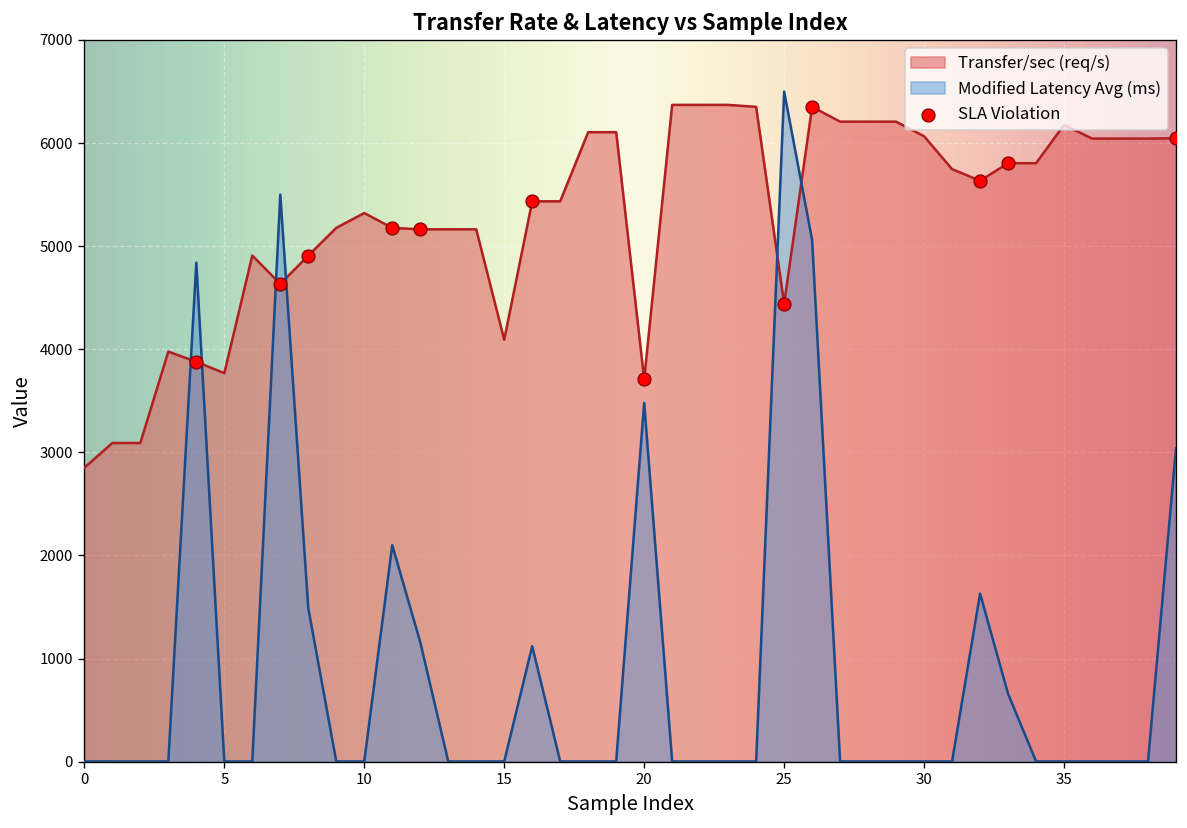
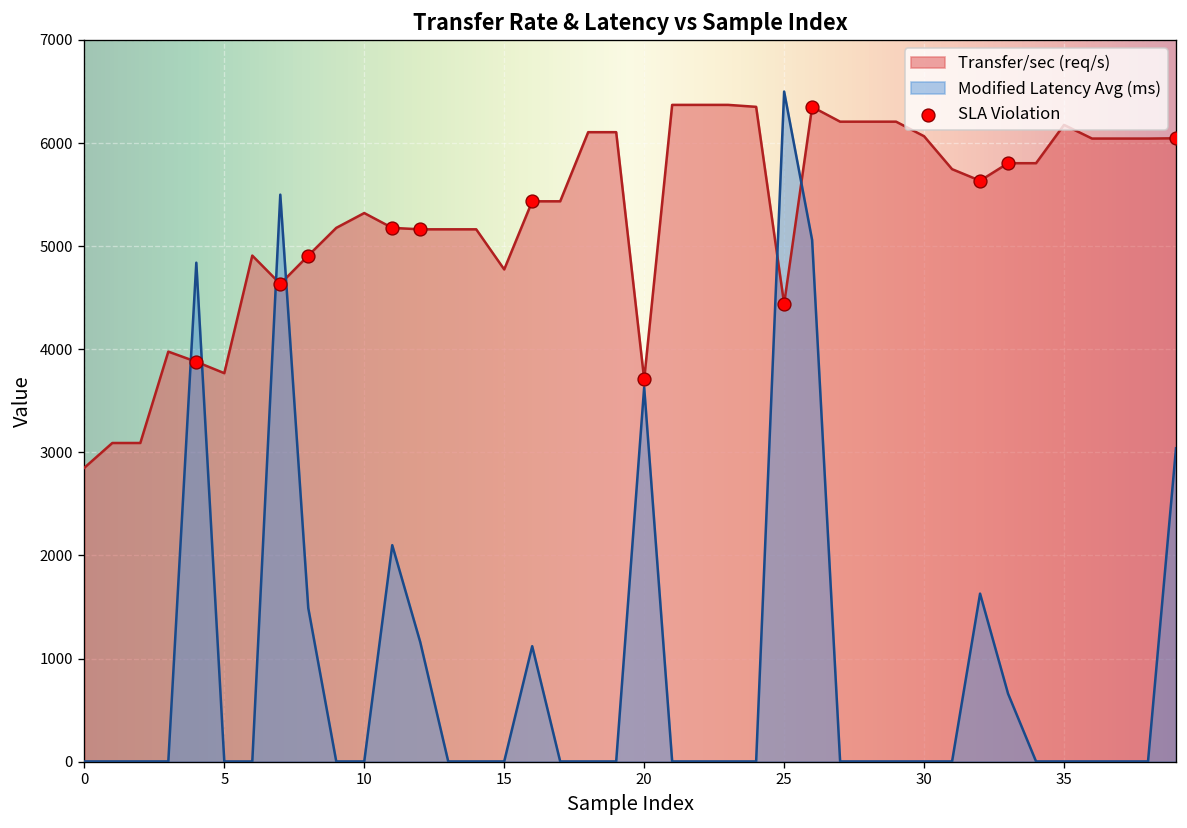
Transfer/sec (req/s), 15: 4100 -> 4800
Modified Latency Avg (ms), 20: 3500 -> 3600
